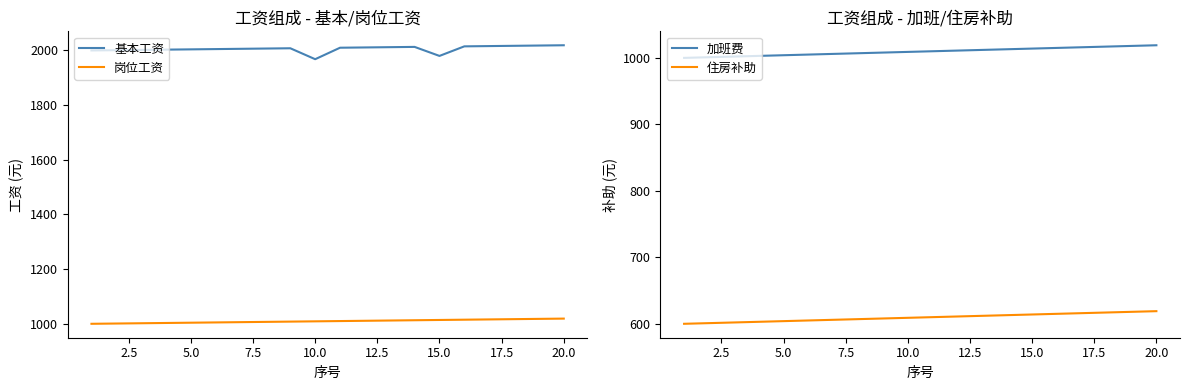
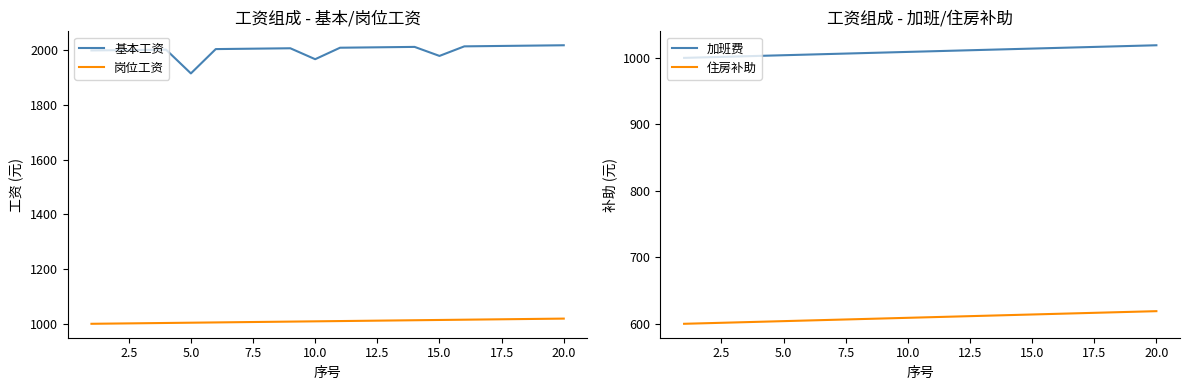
工资组成 - 基本/岗位工资, 基本工资, 5.0: 2000 -> 1920
